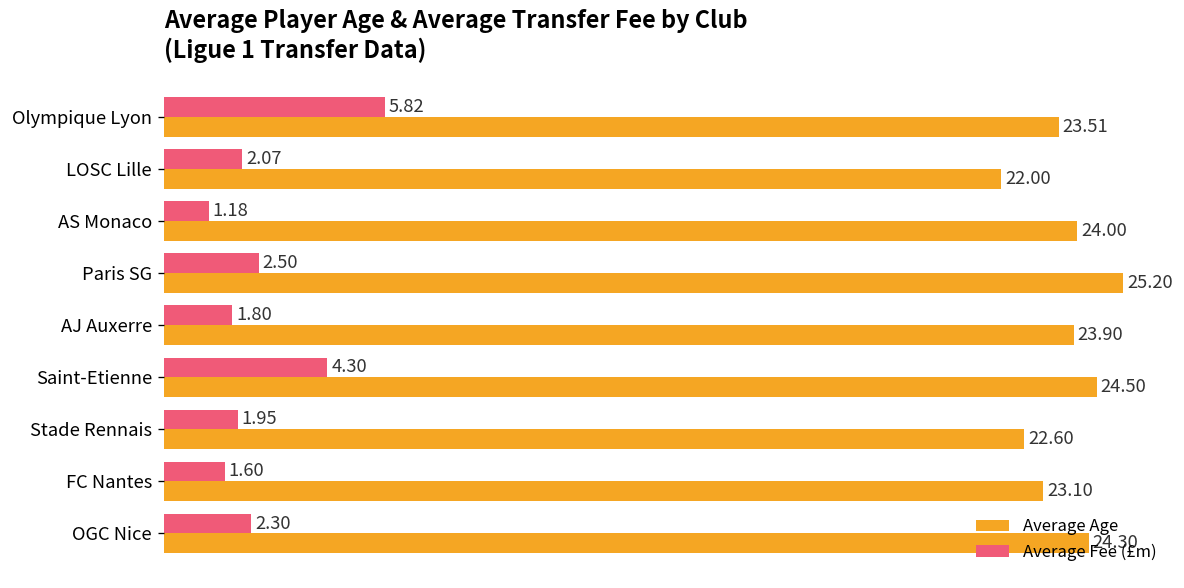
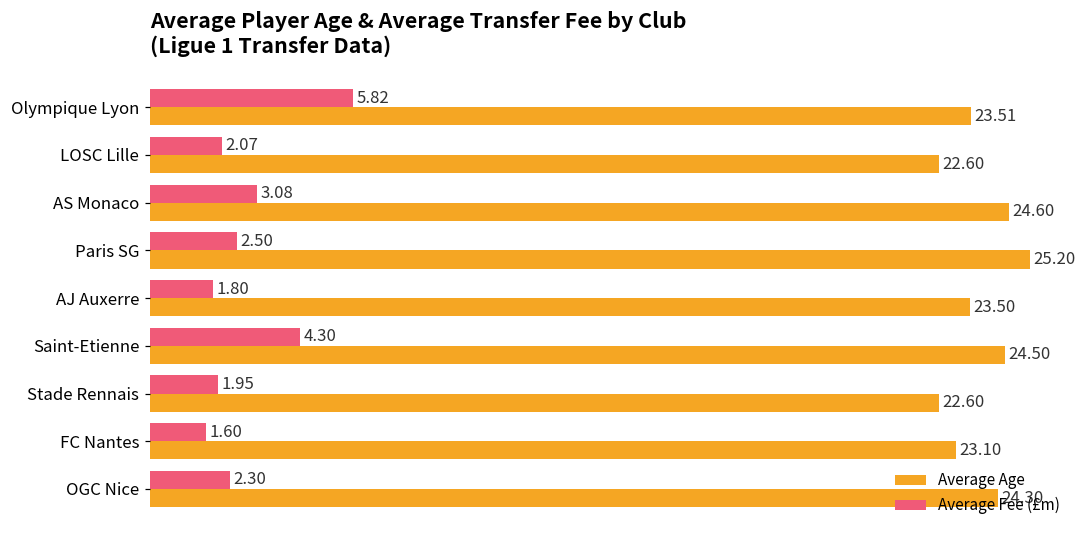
Average Age, LOSC Lille: 22.00 -> 22.60
Average Fee (£m), AS Monaco: 1.18 -> 3.08
Average Age, AS Monaco: 24.00 -> 24.60
Average Age, AJ Auxerre: 23.90 -> 23.50
